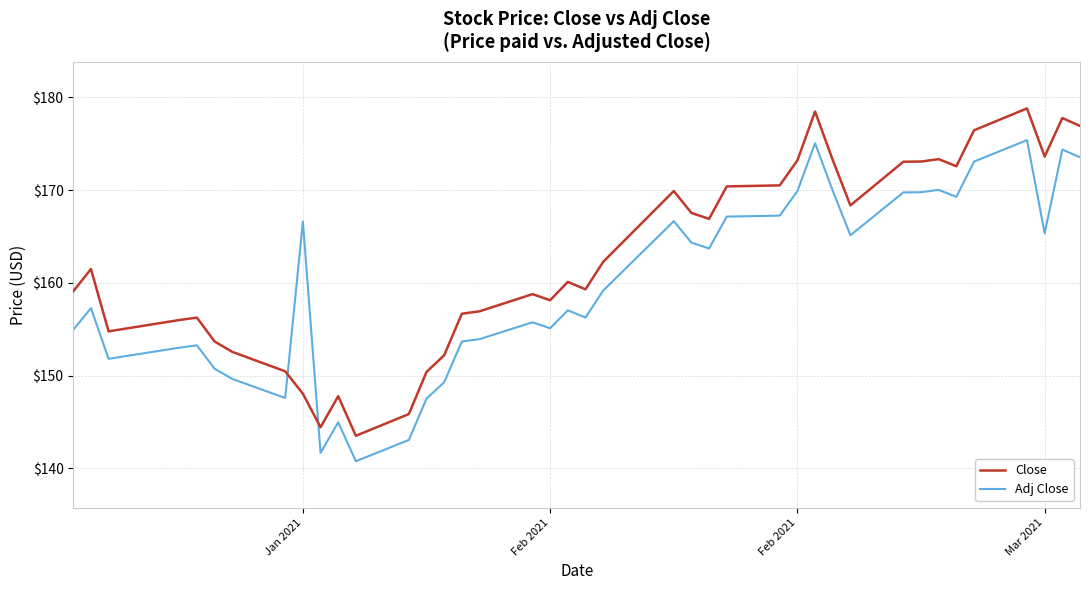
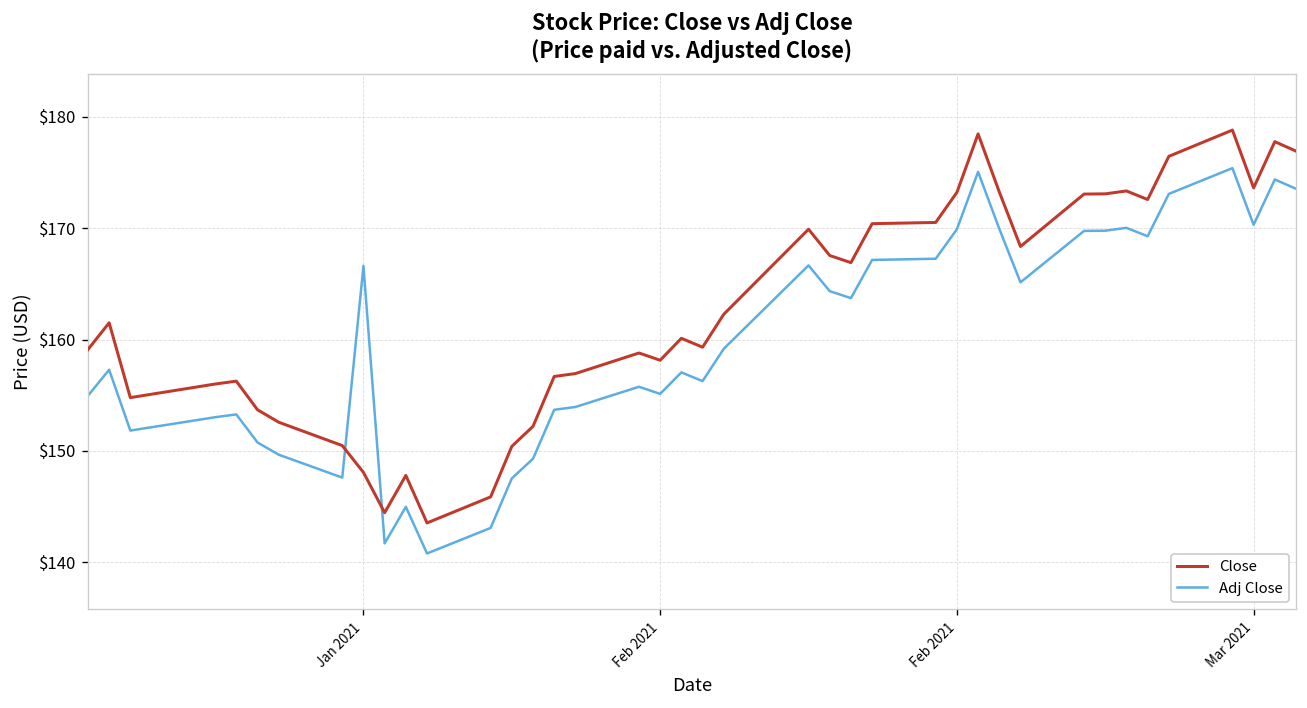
Adj Close, Mar 2021: $165 -> $170
